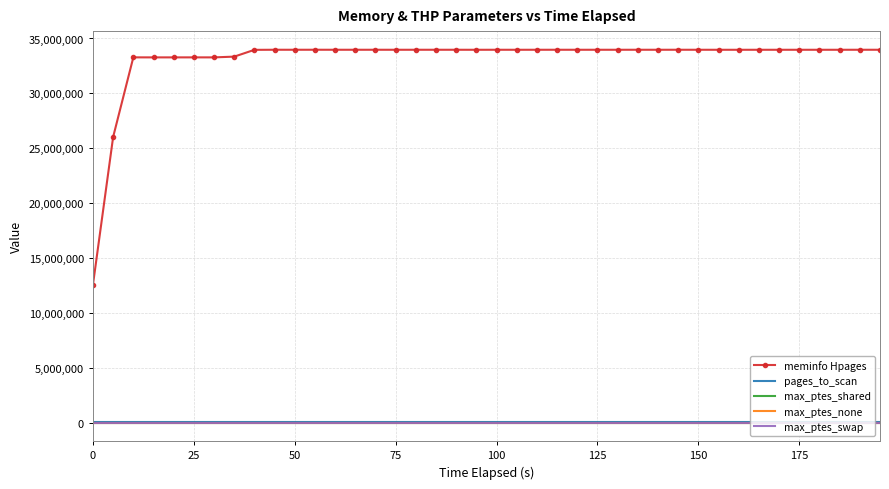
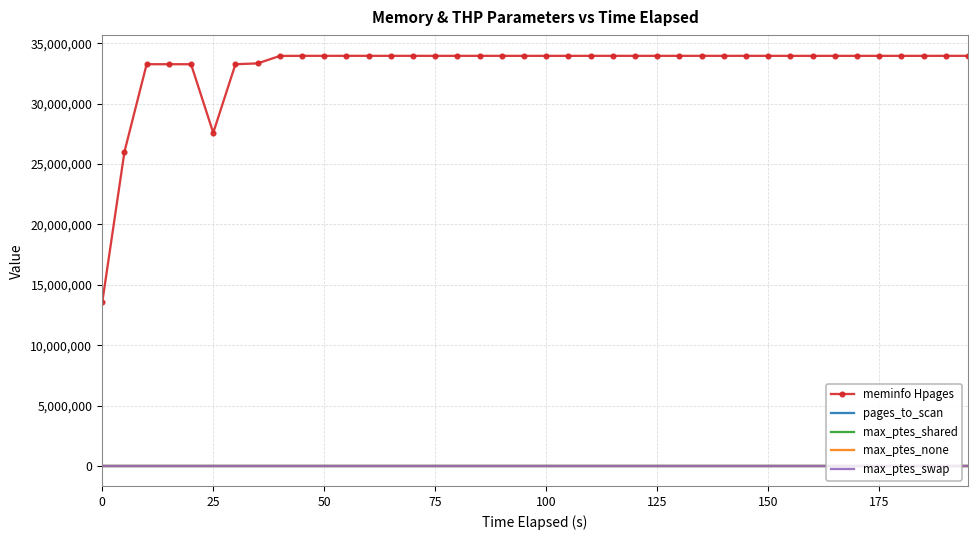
meminfo Hpages, 0: 12,600,000 -> 13,500,000
meminfo Hpages, 25: 33,300,000 -> 27,600,000
